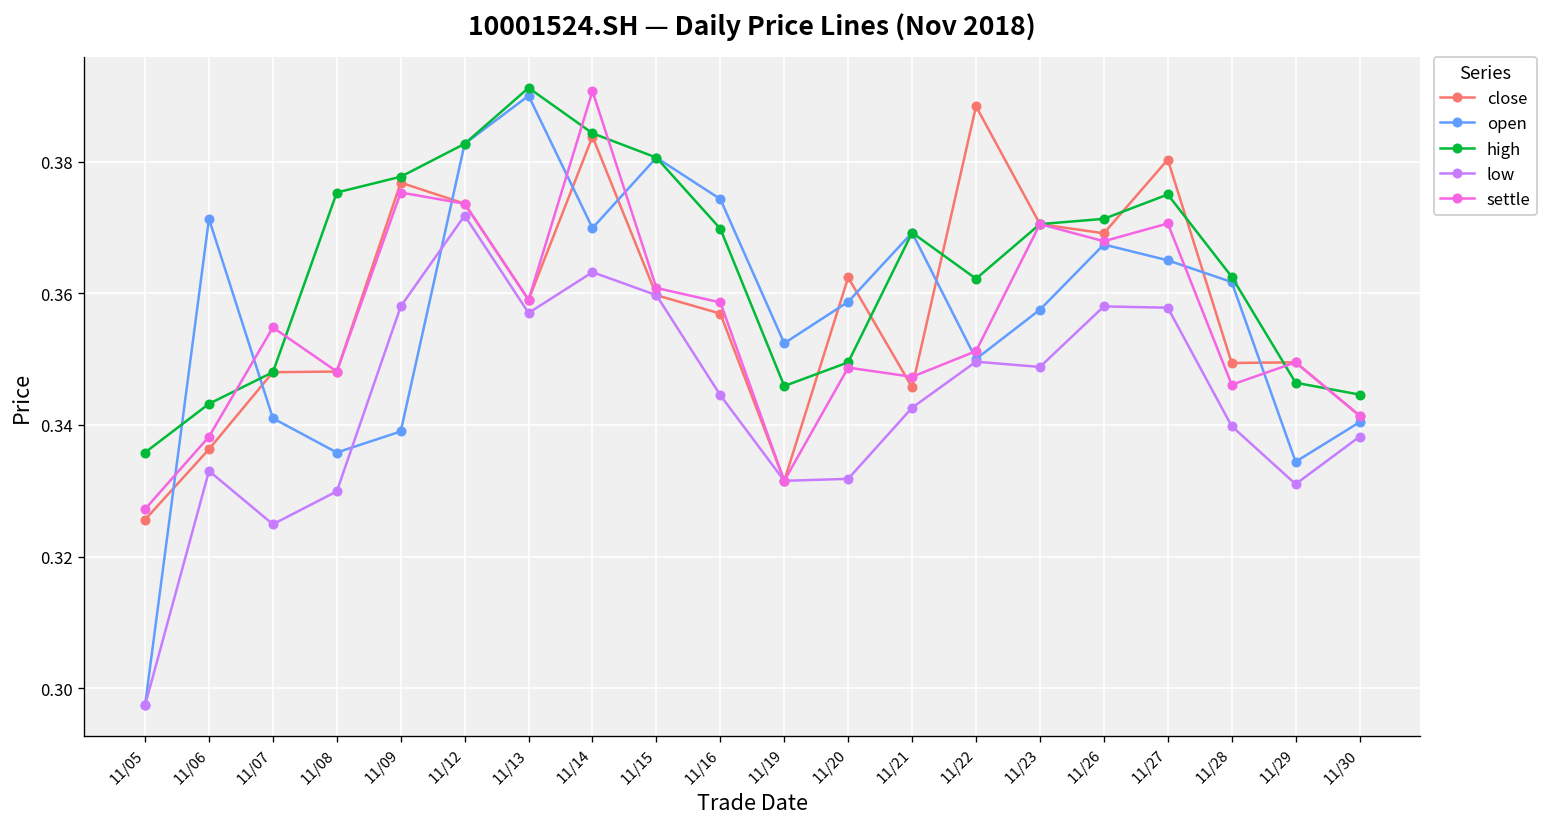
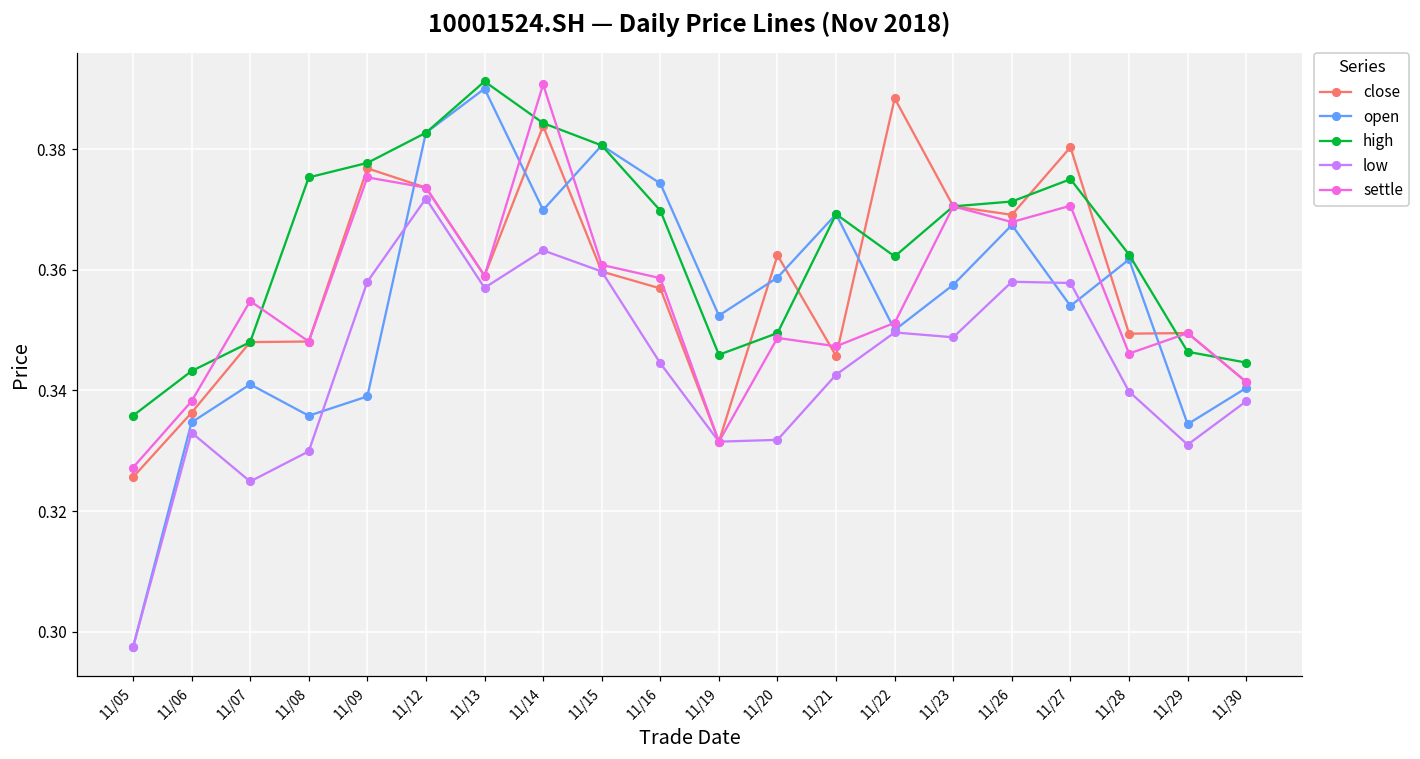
open, 11/06: 0.371 -> 0.335
open, 11/27: 0.365 -> 0.354
